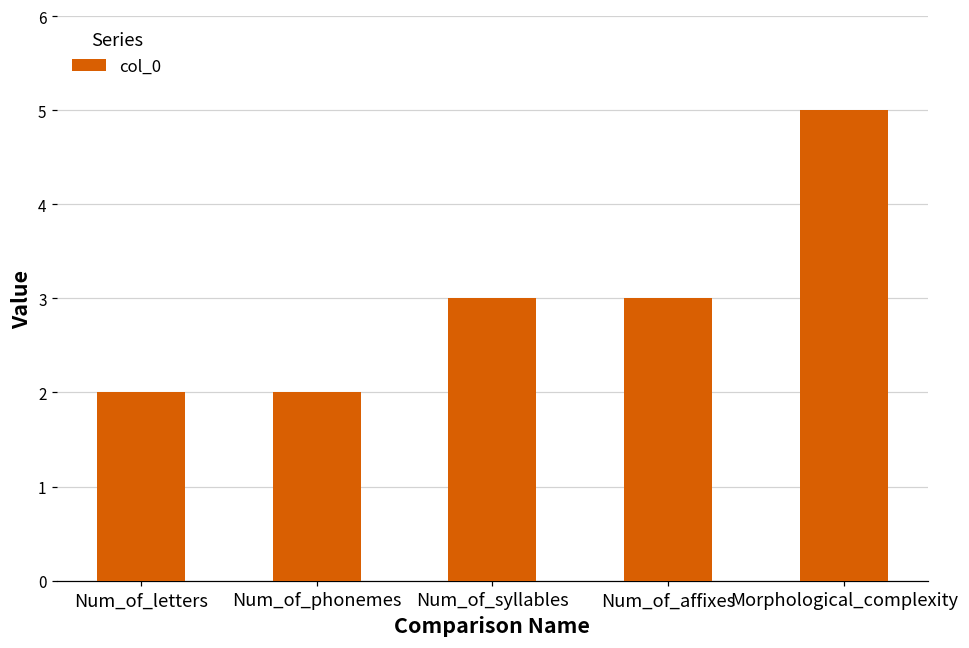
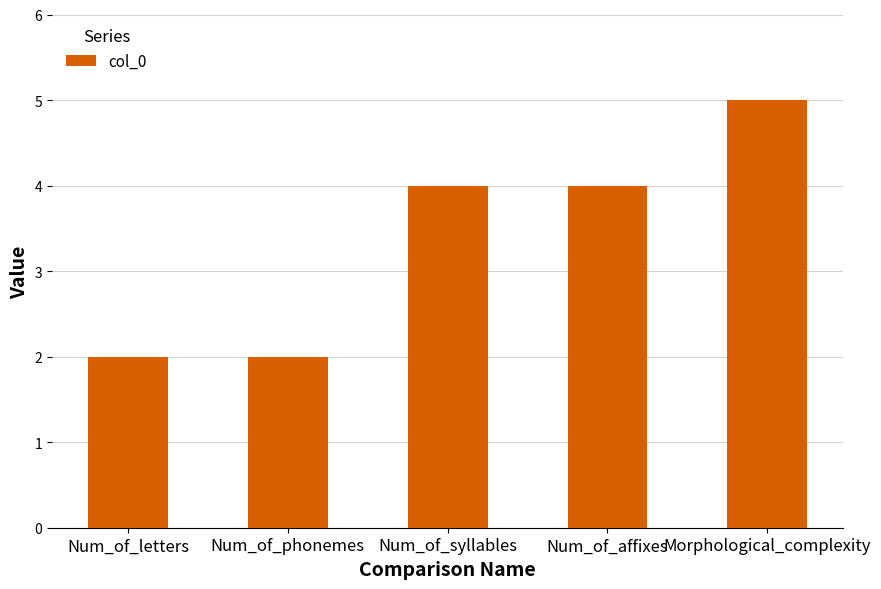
Num_of_syllables: 3 -> 4
Num_of_affixes: 3 -> 4
